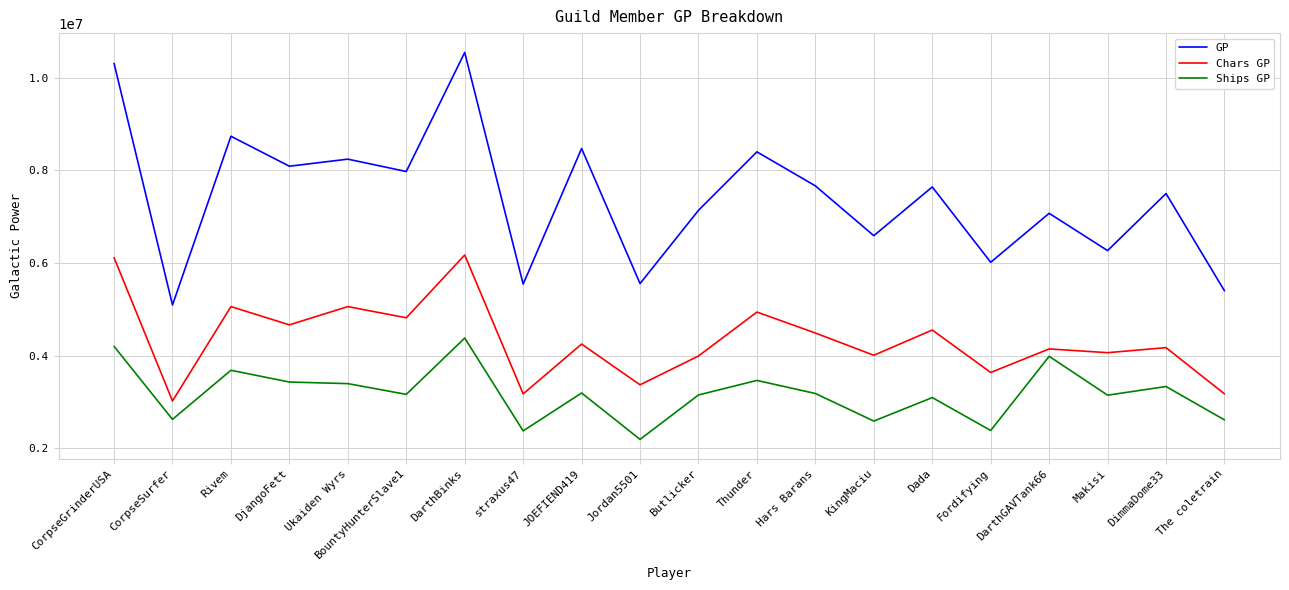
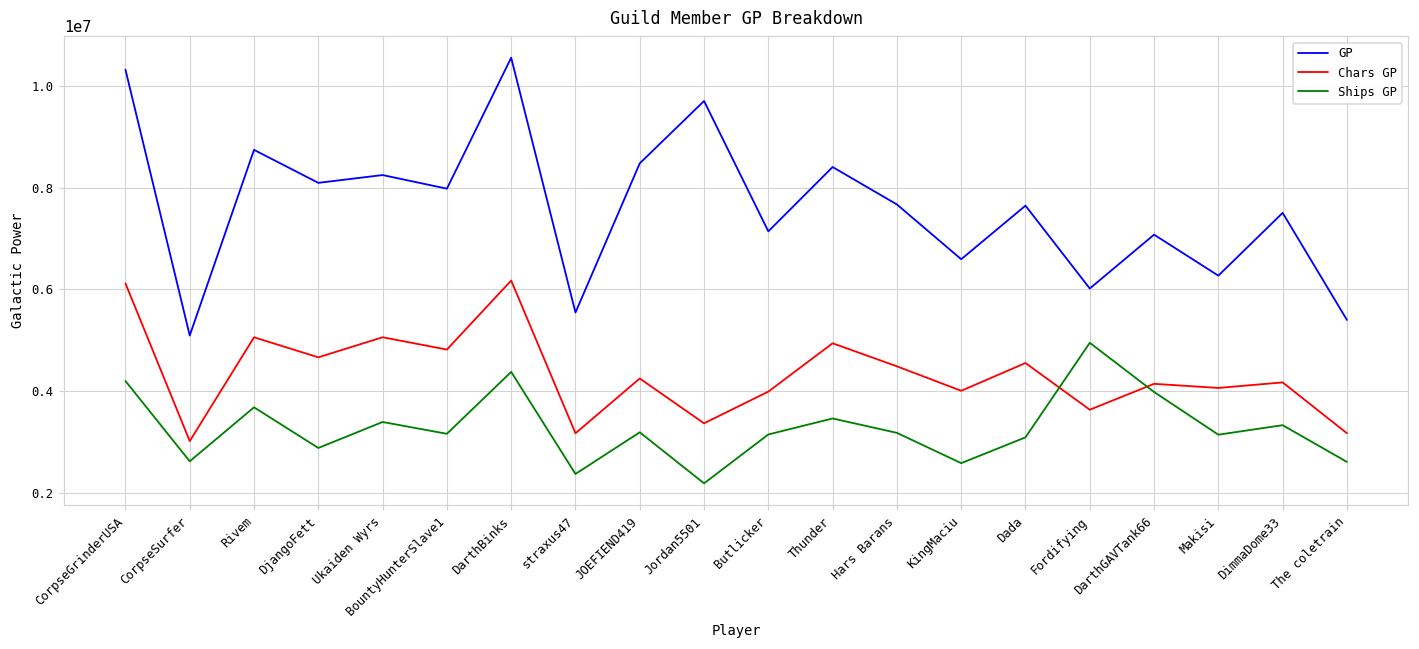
Ships GP, DjangoFett: 3400000 -> 2900000
GP, Jordan5501: 5600000 -> 9700000
Ships GP, Fordifying: 2400000 -> 4900000
